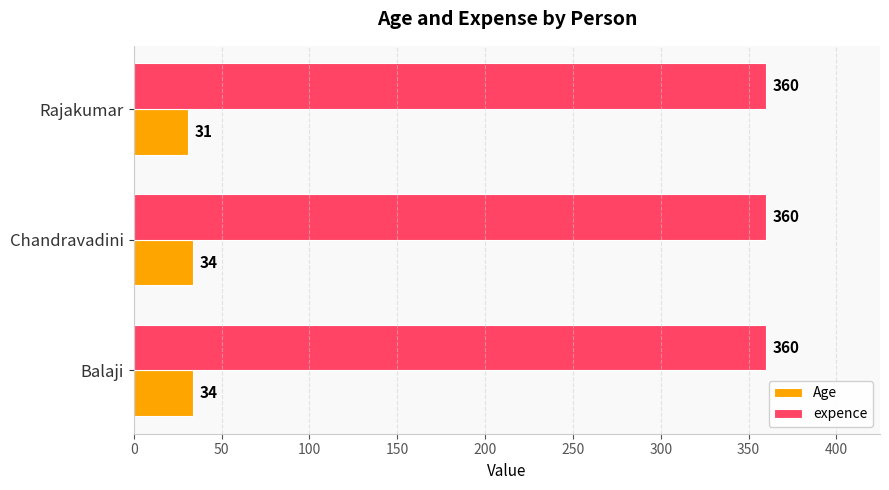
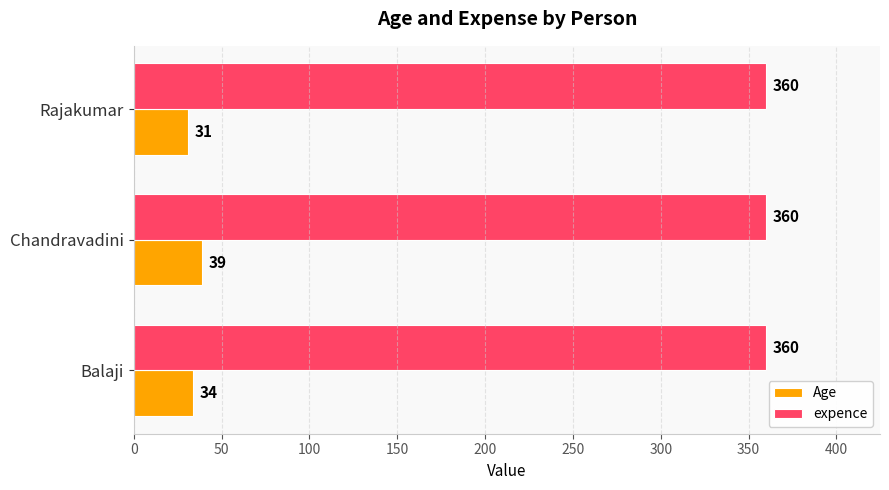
Age, Chandravadini: 34 -> 39
